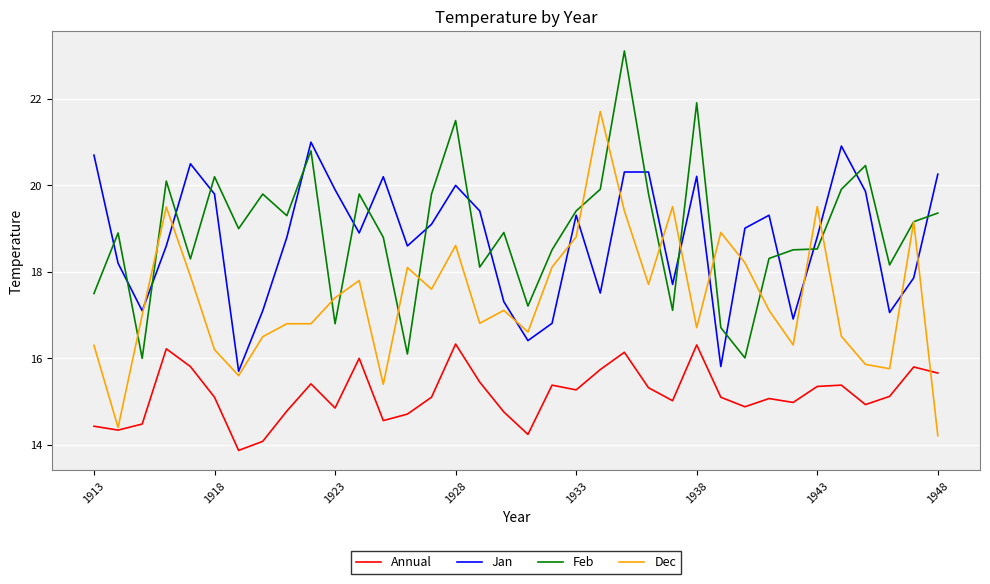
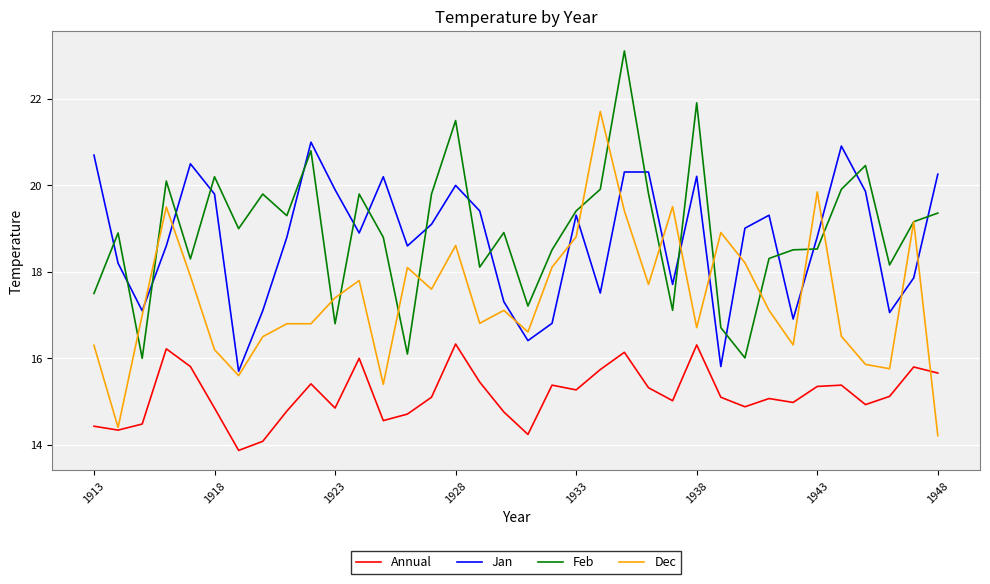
Annual, 1918: 15.1 -> 14.9
Dec, 1943: 19.5 -> 19.9
